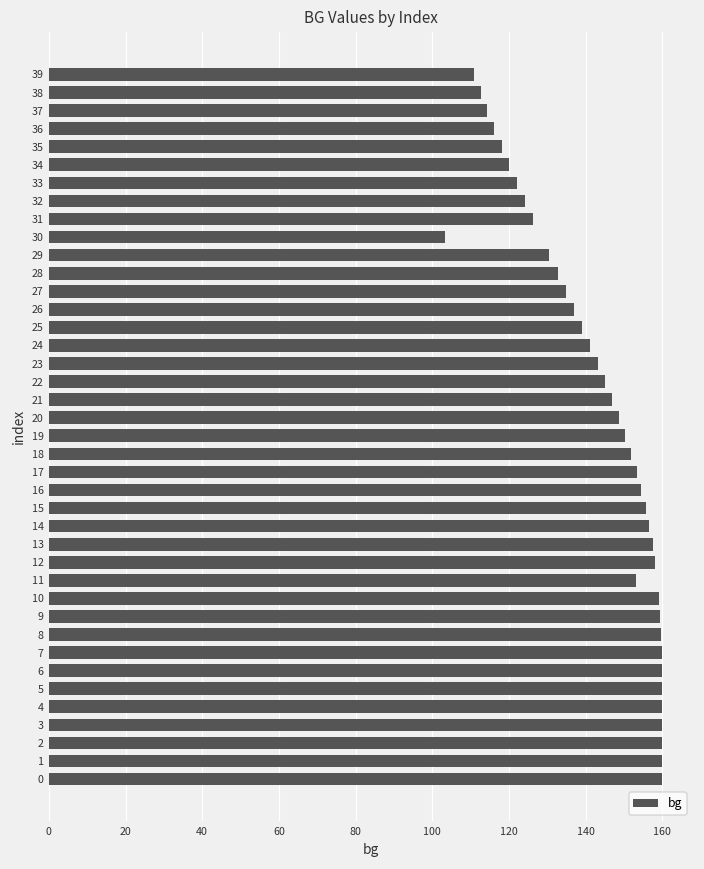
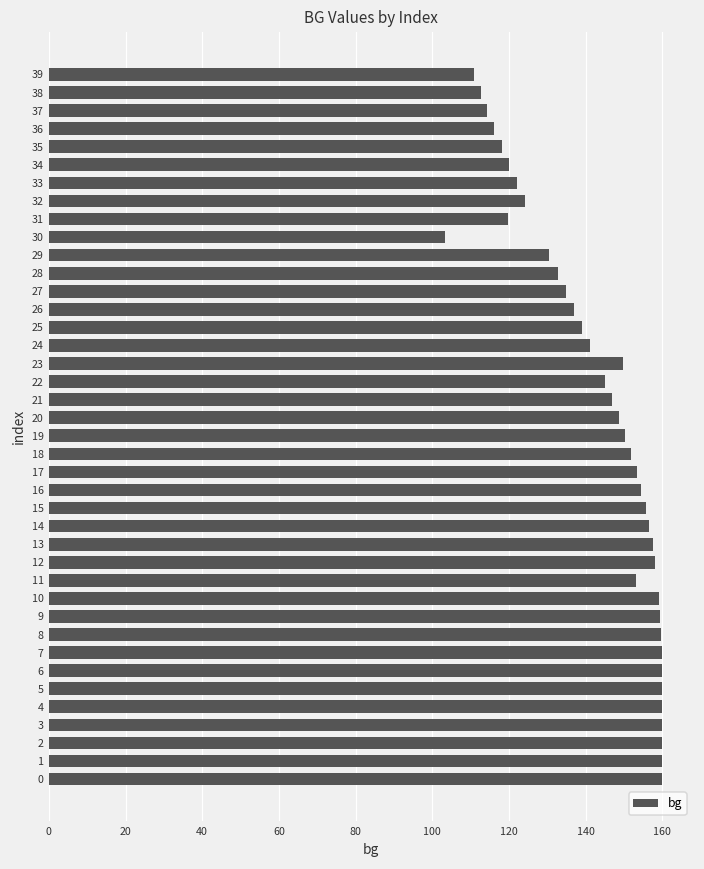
31: 126 -> 120
23: 143 -> 150
